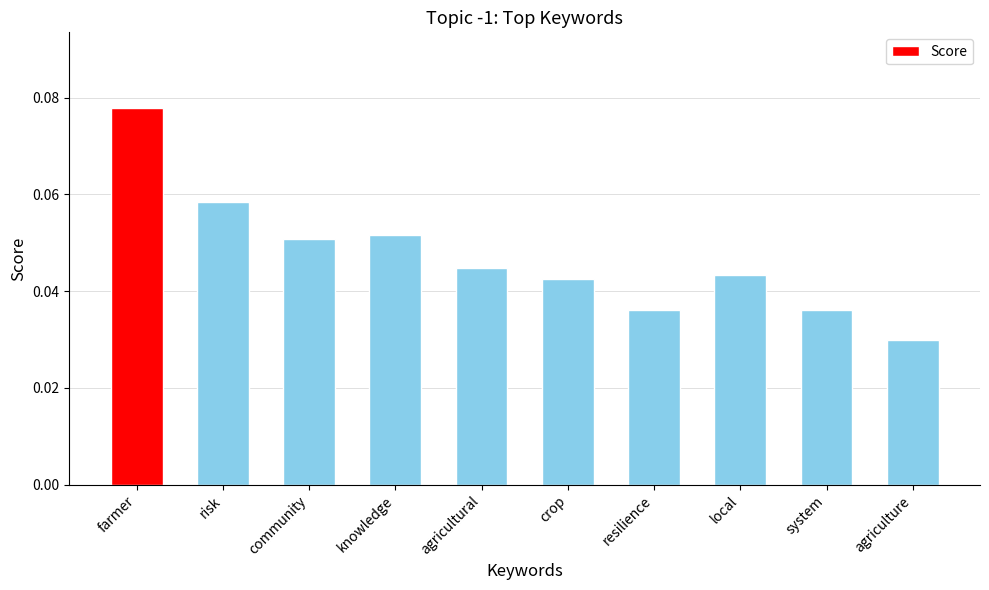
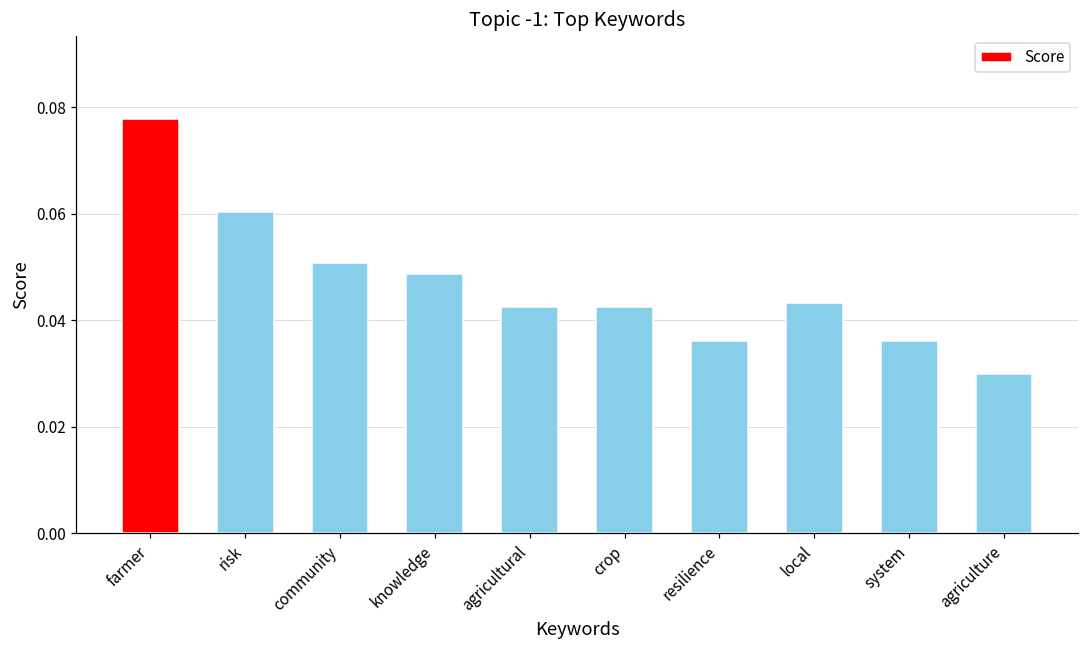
risk: 0.058 -> 0.060
knowledge: 0.052 -> 0.049
agricultural: 0.045 -> 0.043
